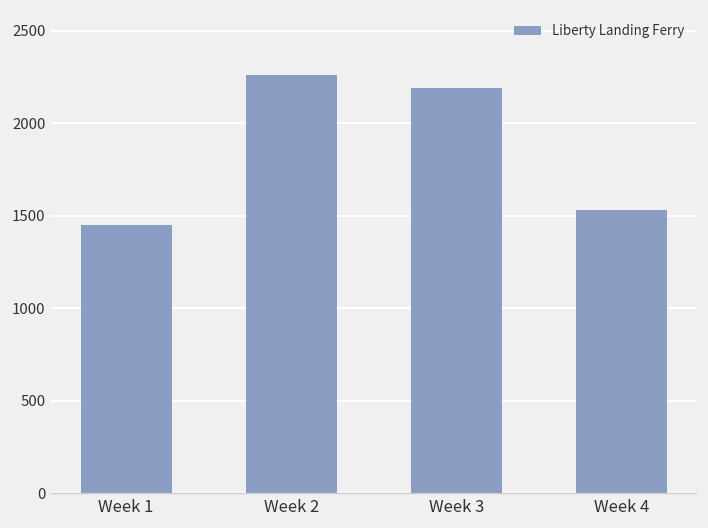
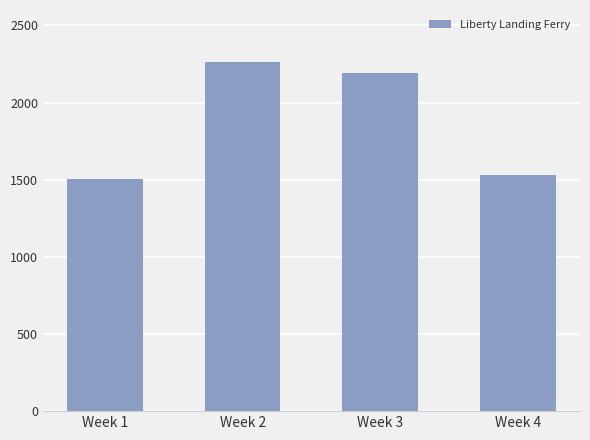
Week 1: 1450 -> 1510
